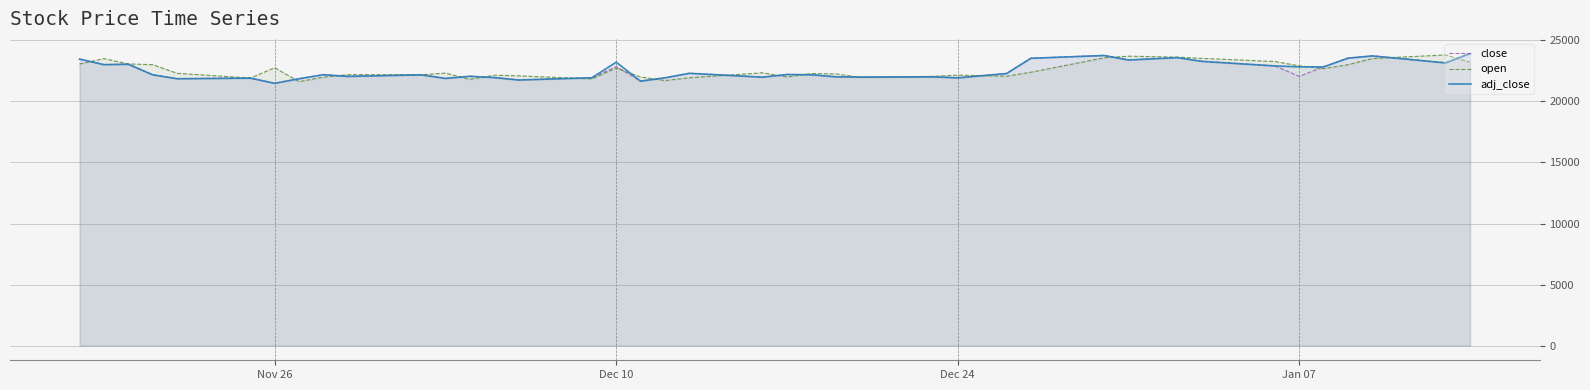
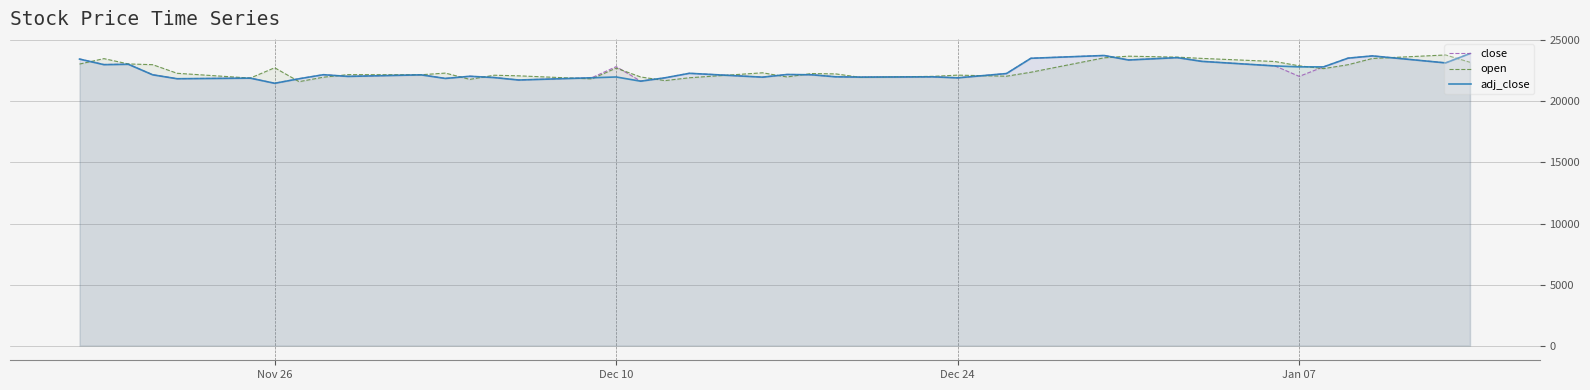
adj_close, Dec 10: 23200 -> 22000
